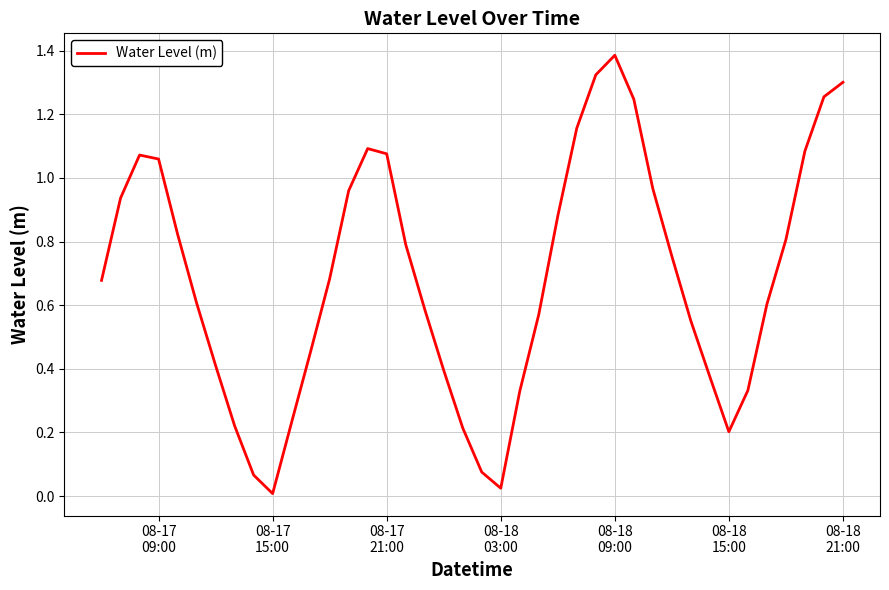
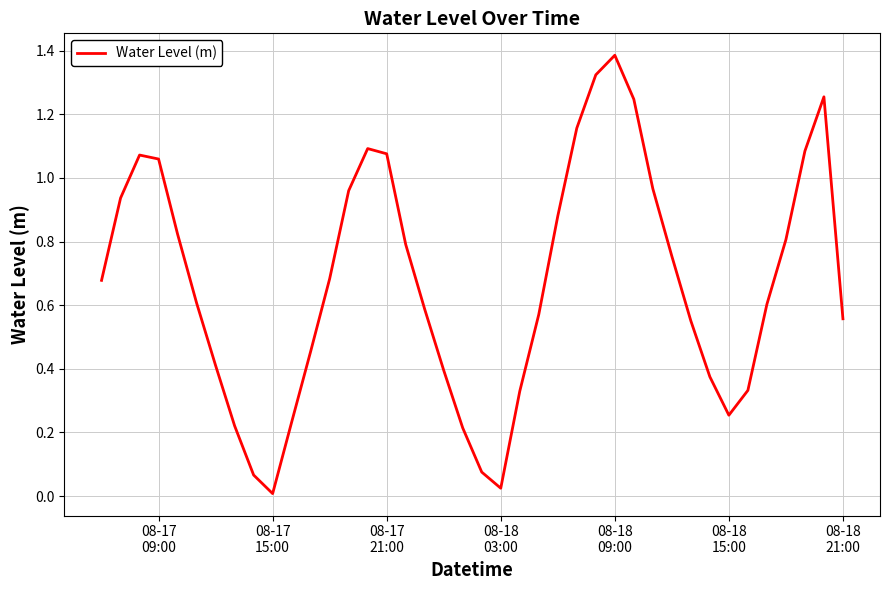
08-18 15:00: 0.20 -> 0.25
08-18 21:00: 1.30 -> 0.56
